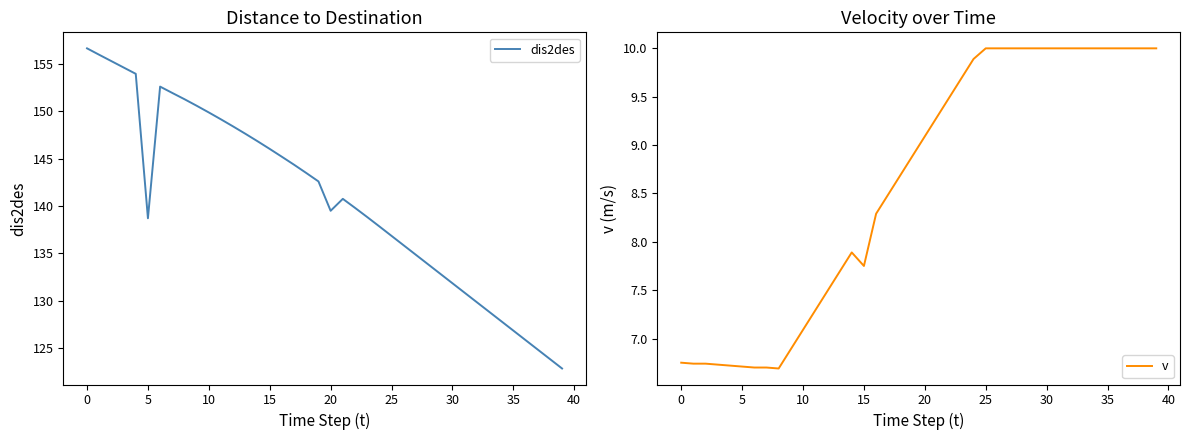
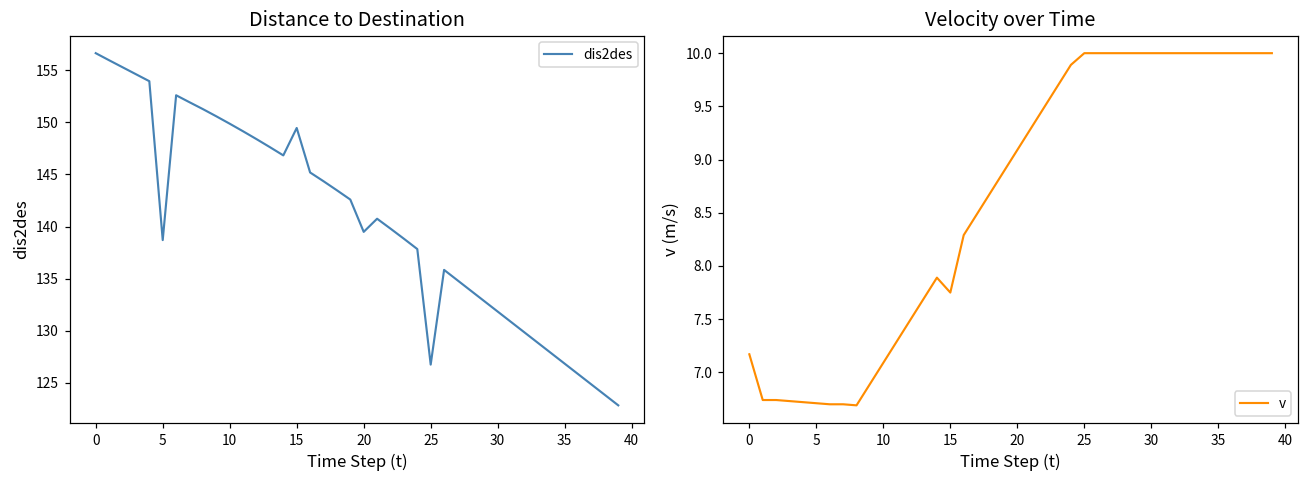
Distance to Destination, 15: 146 -> 149
Distance to Destination, 25: 137 -> 127
Velocity over Time, 0: 6.8 -> 7.2
